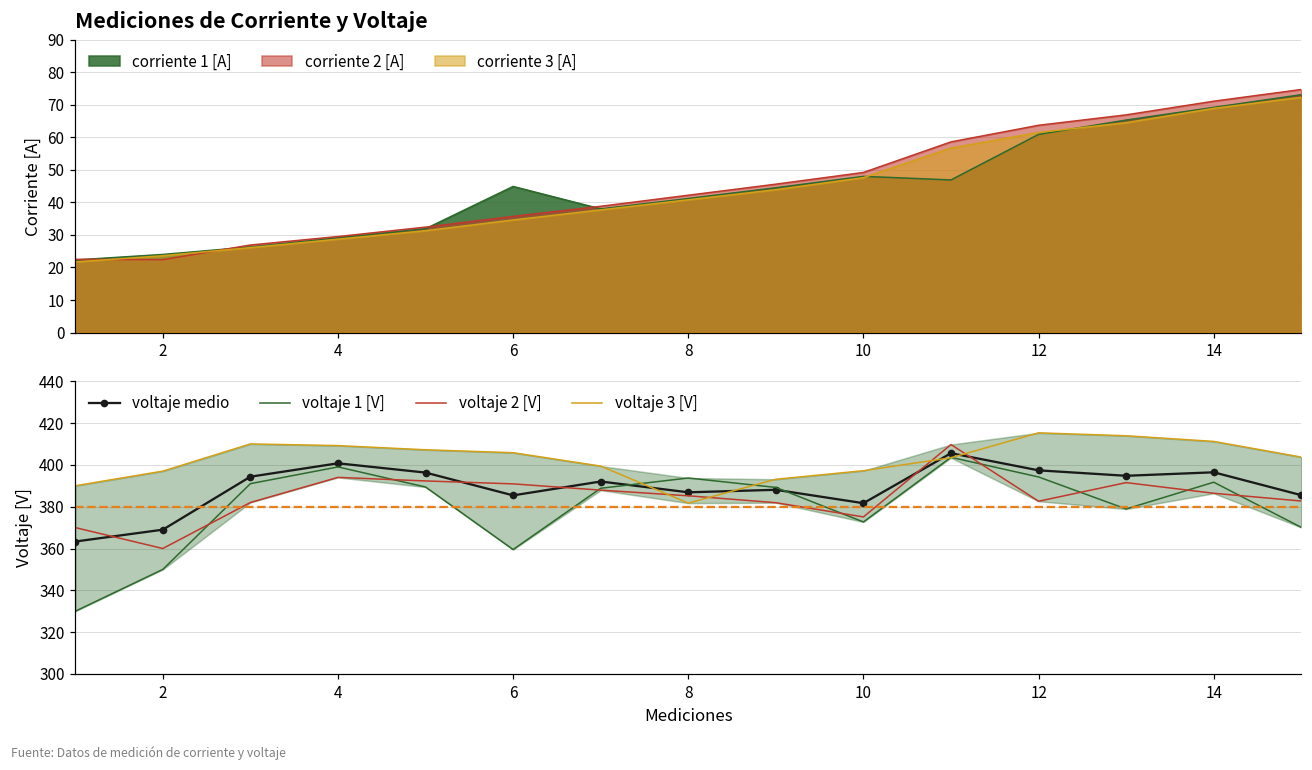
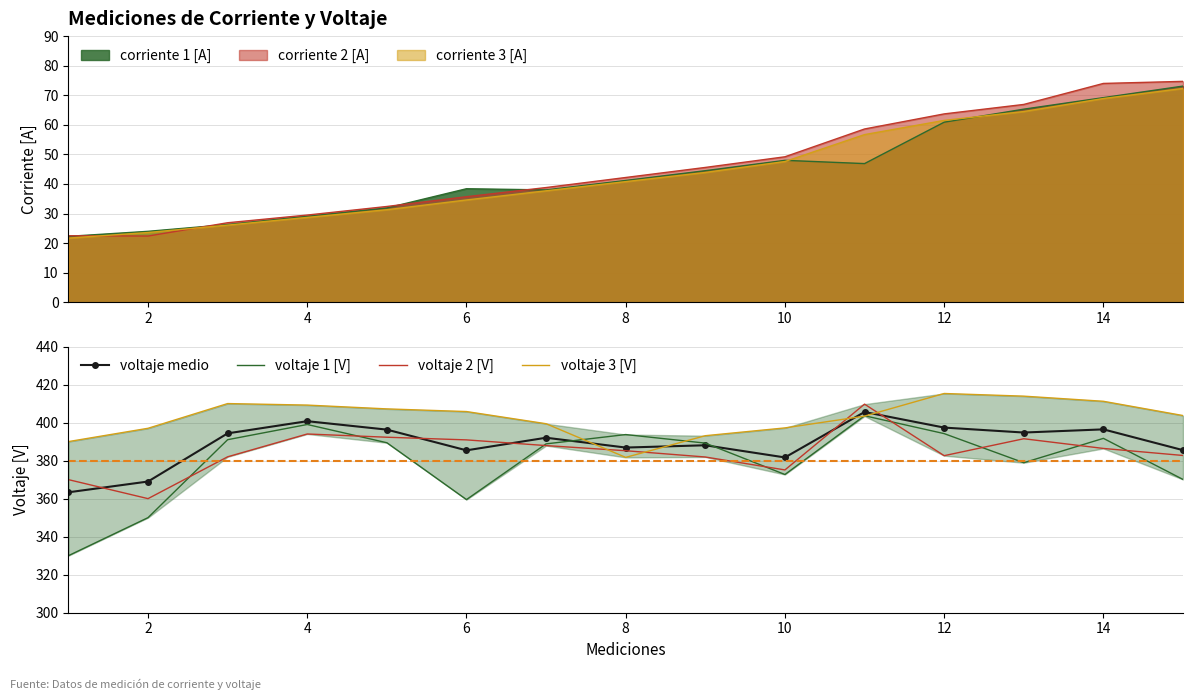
Mediciones de Corriente y Voltaje, corriente 1 [A], 6: 45 -> 38
Mediciones de Corriente y Voltaje, corriente 2 [A], 14: 71 -> 74
